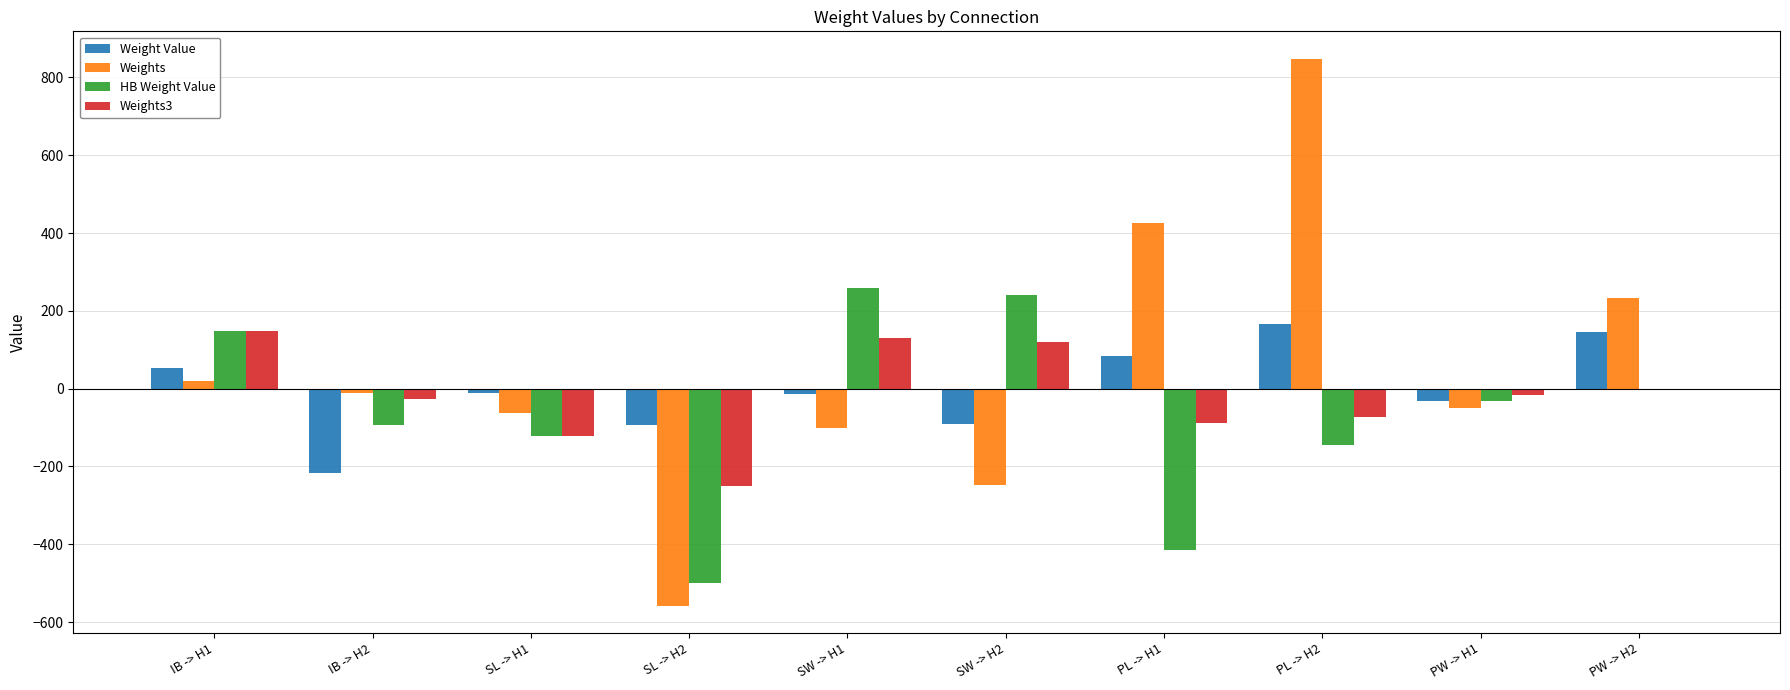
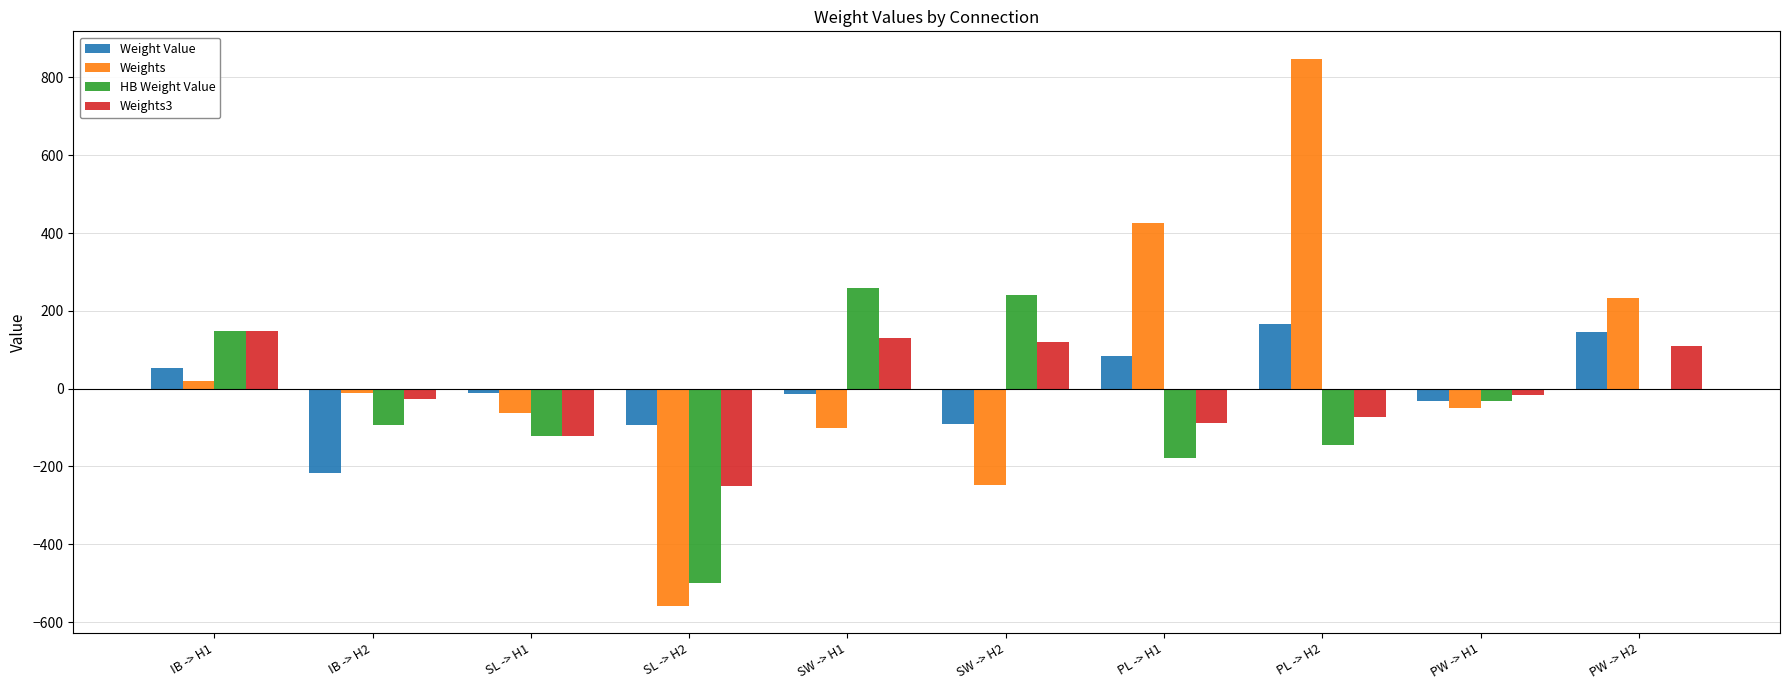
HB Weight Value, PL -> H1: -410 -> -180
Weights3, PW -> H2: 0 -> 110
